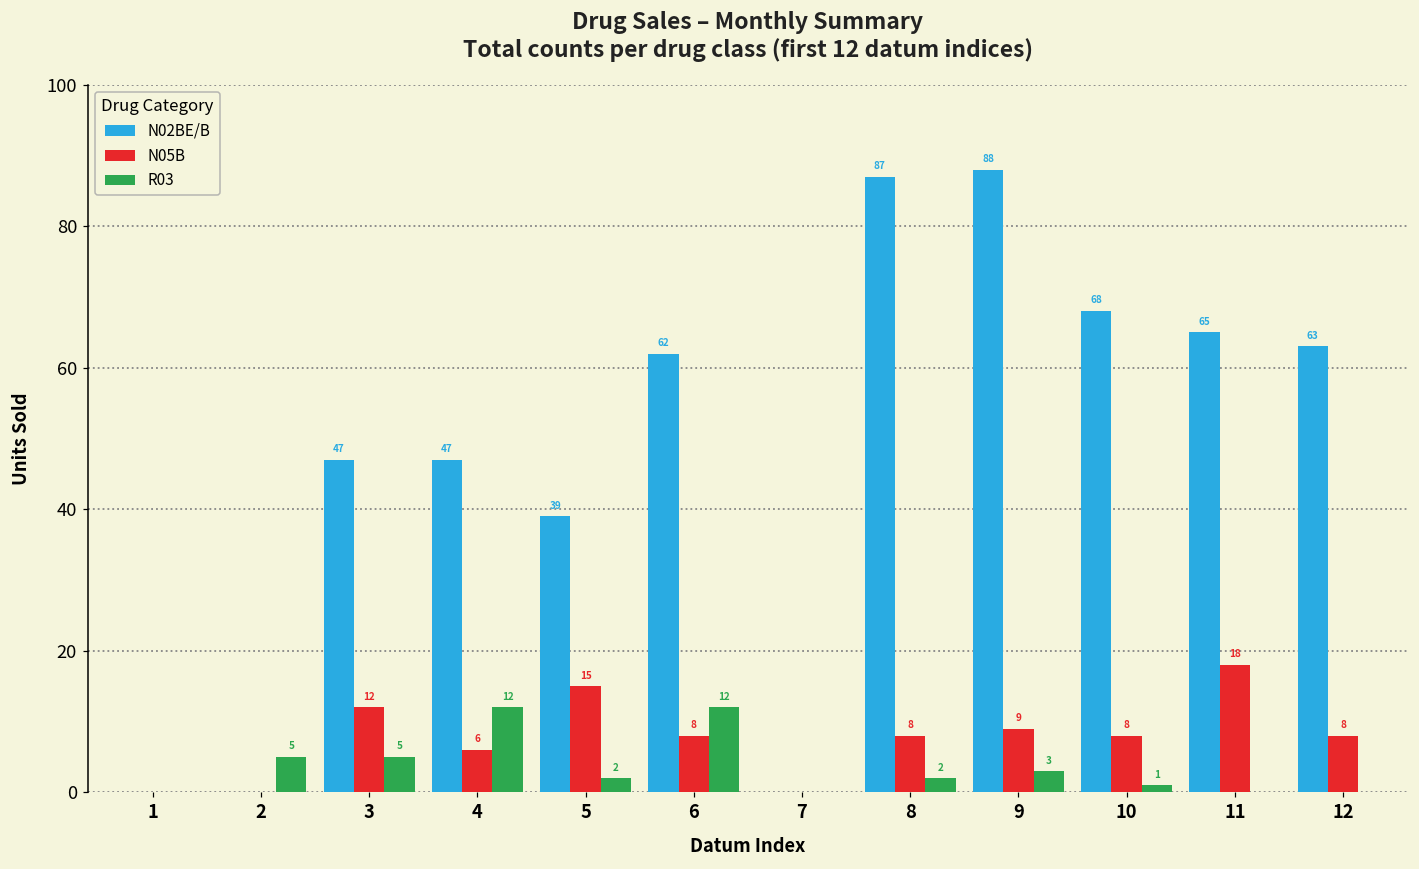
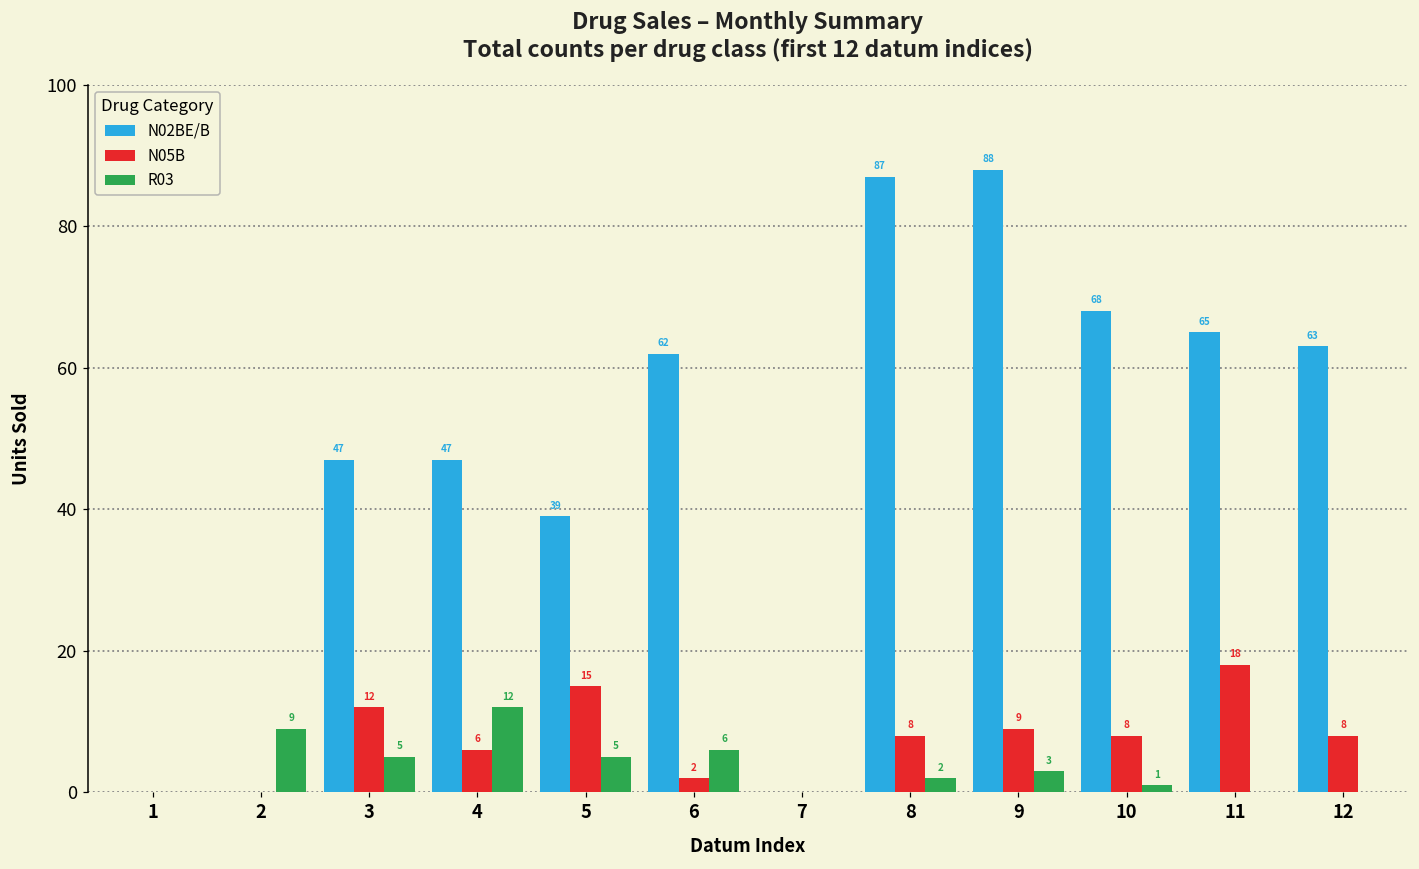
R03, 2: 5 -> 9
R03, 5: 2 -> 5
N05B, 6: 8 -> 2
R03, 6: 12 -> 6
